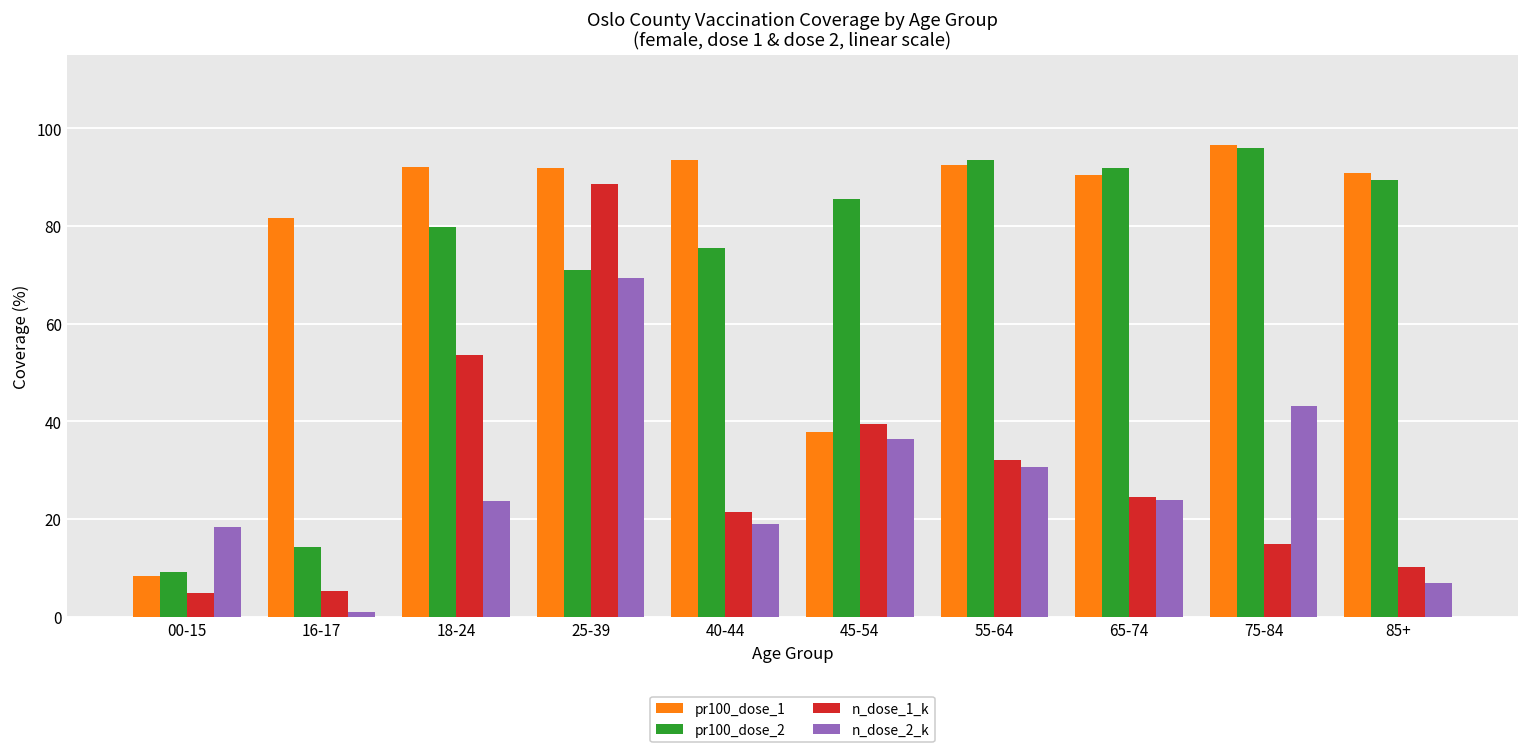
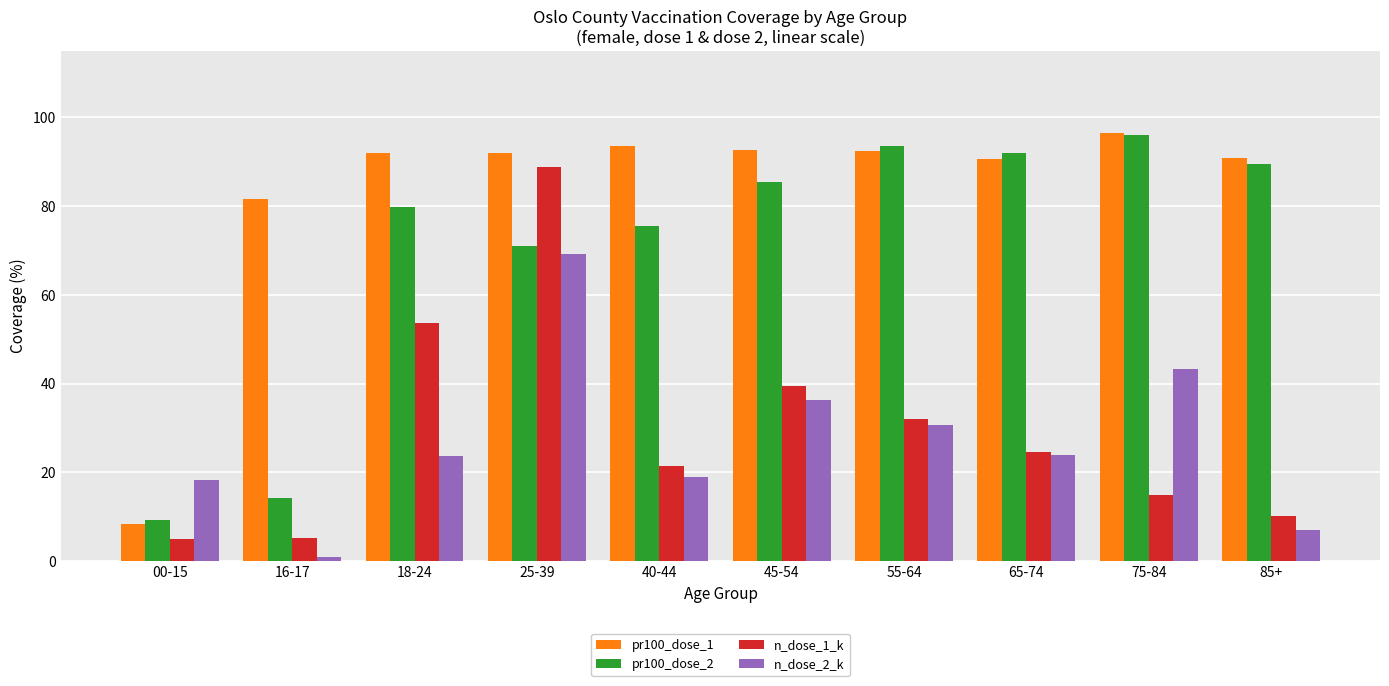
pr100_dose_1, 45-54: 38 -> 93
